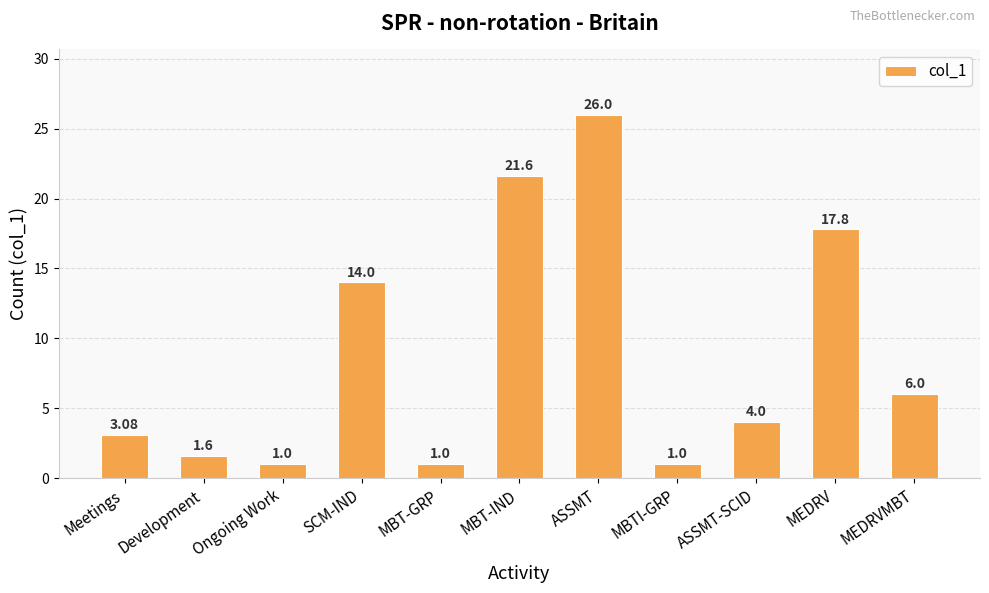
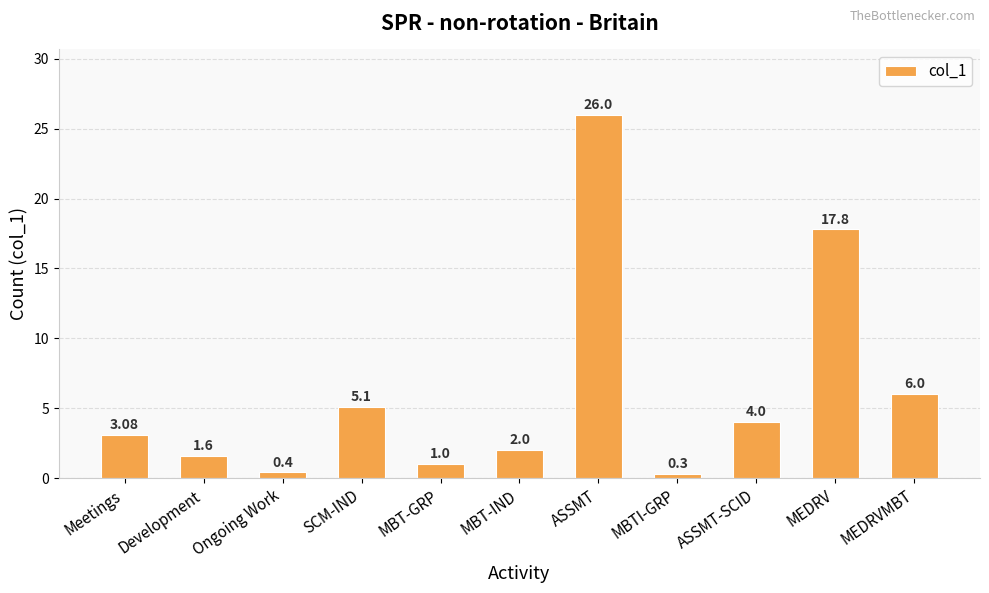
Ongoing Work: 1.0 -> 0.4
SCM-IND: 14.0 -> 5.1
MBT-IND: 21.6 -> 2.0
MBTI-GRP: 1.0 -> 0.3
